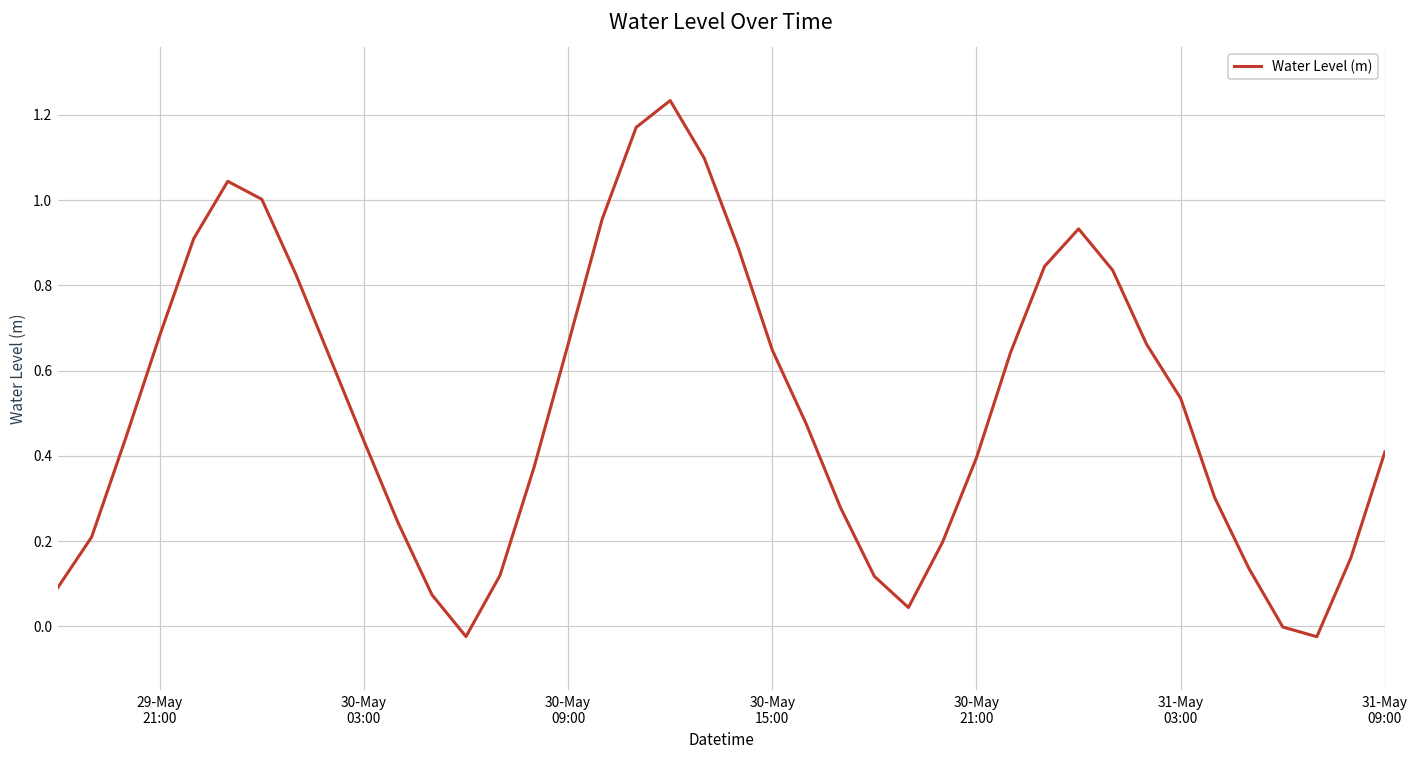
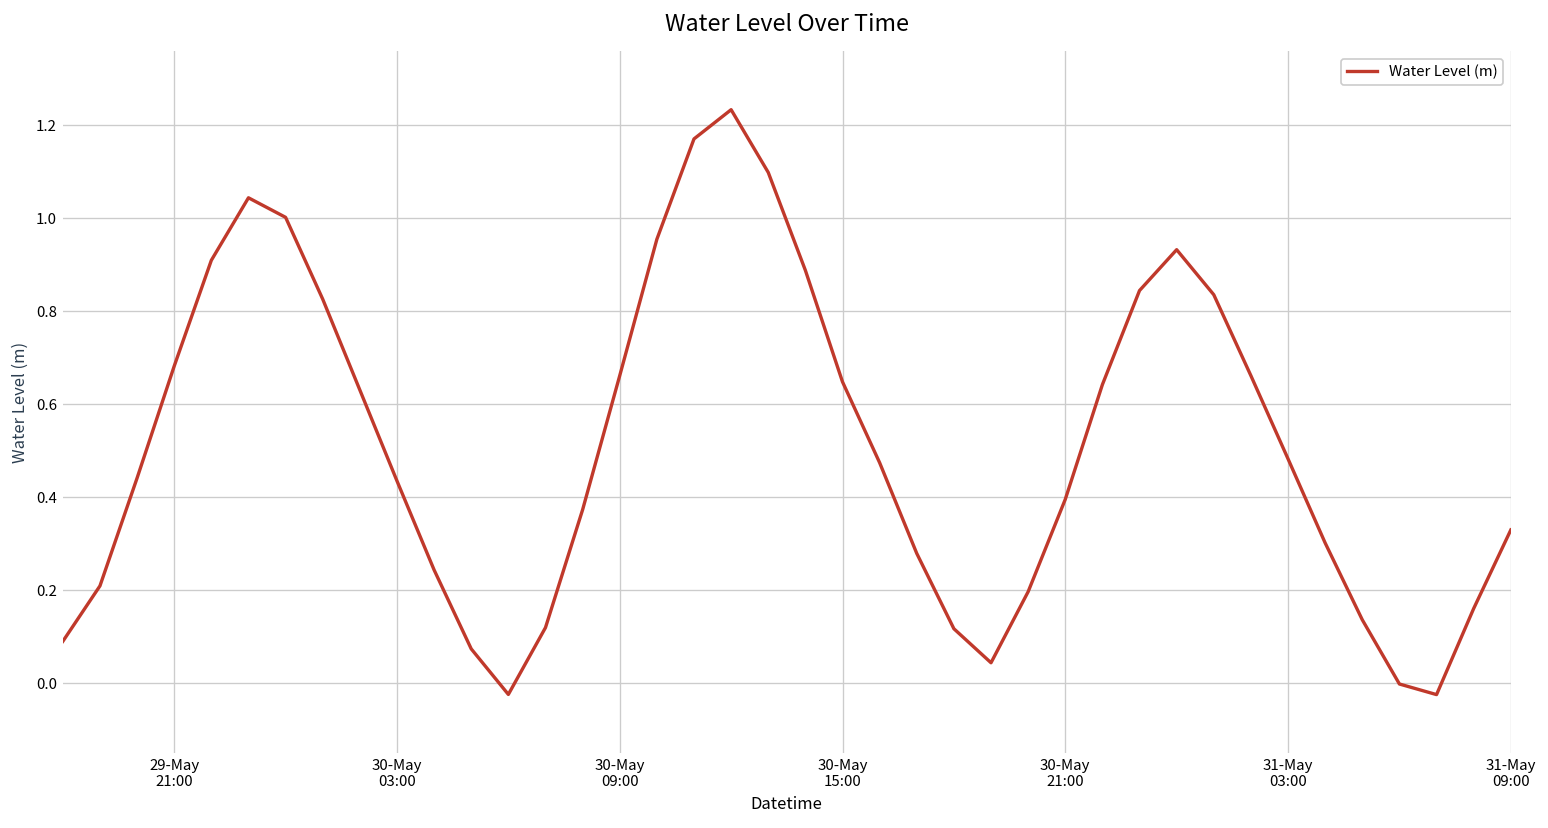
31-May 03:00: 0.53 -> 0.48
31-May 09:00: 0.41 -> 0.33
